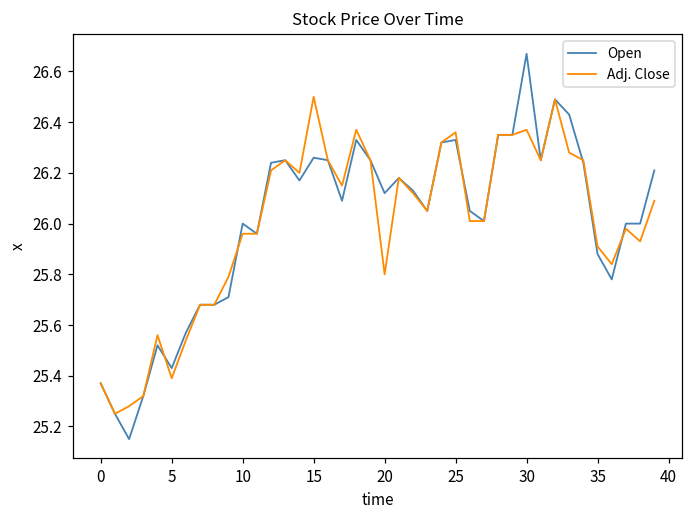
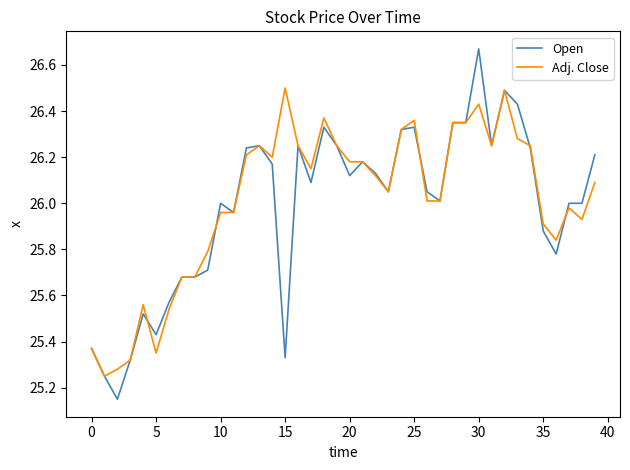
Adj. Close, 5: 25.39 -> 25.35
Open, 15: 26.26 -> 25.33
Adj. Close, 20: 25.80 -> 26.18
Adj. Close, 30: 26.37 -> 26.43
